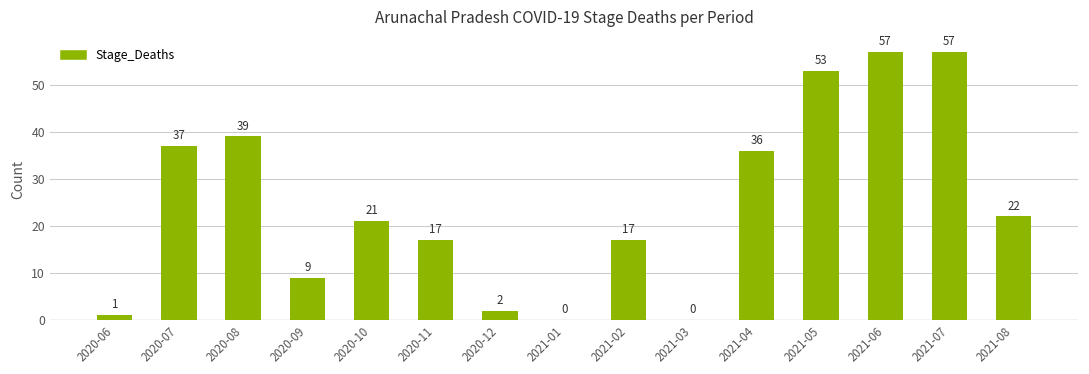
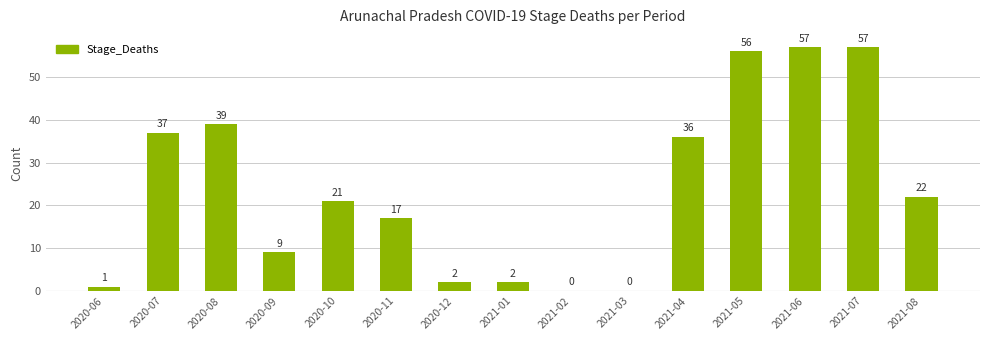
2021-01: 0 -> 2
2021-02: 17 -> 0
2021-05: 53 -> 56
